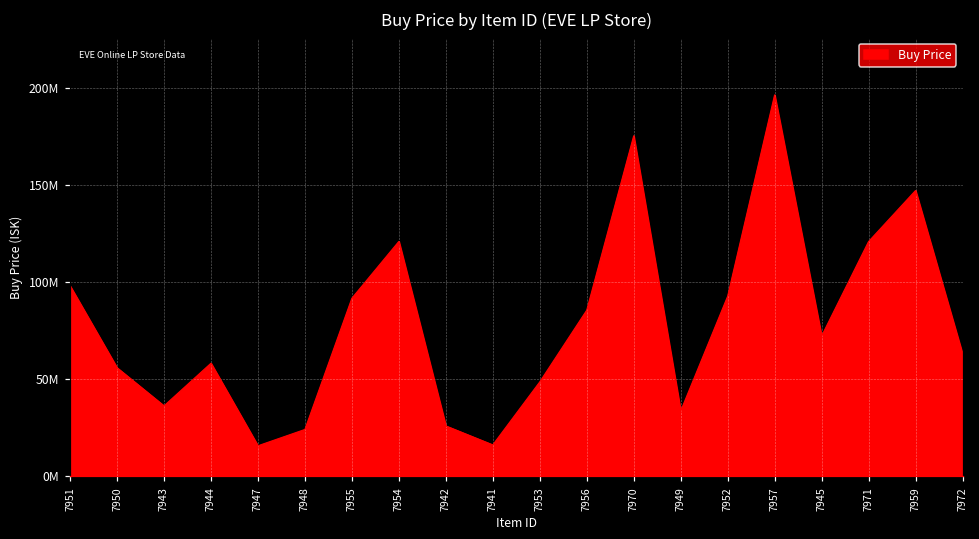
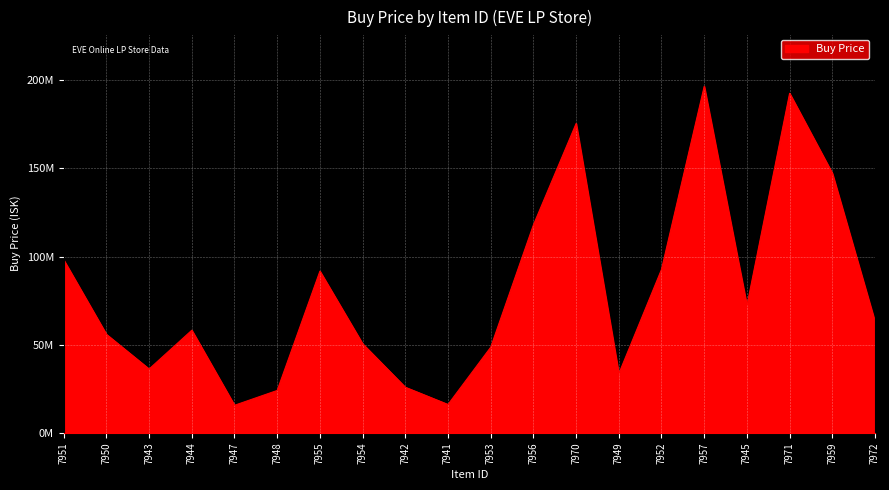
7954: 121000000 -> 51000000
7956: 86000000 -> 118000000
7971: 121000000 -> 193000000
